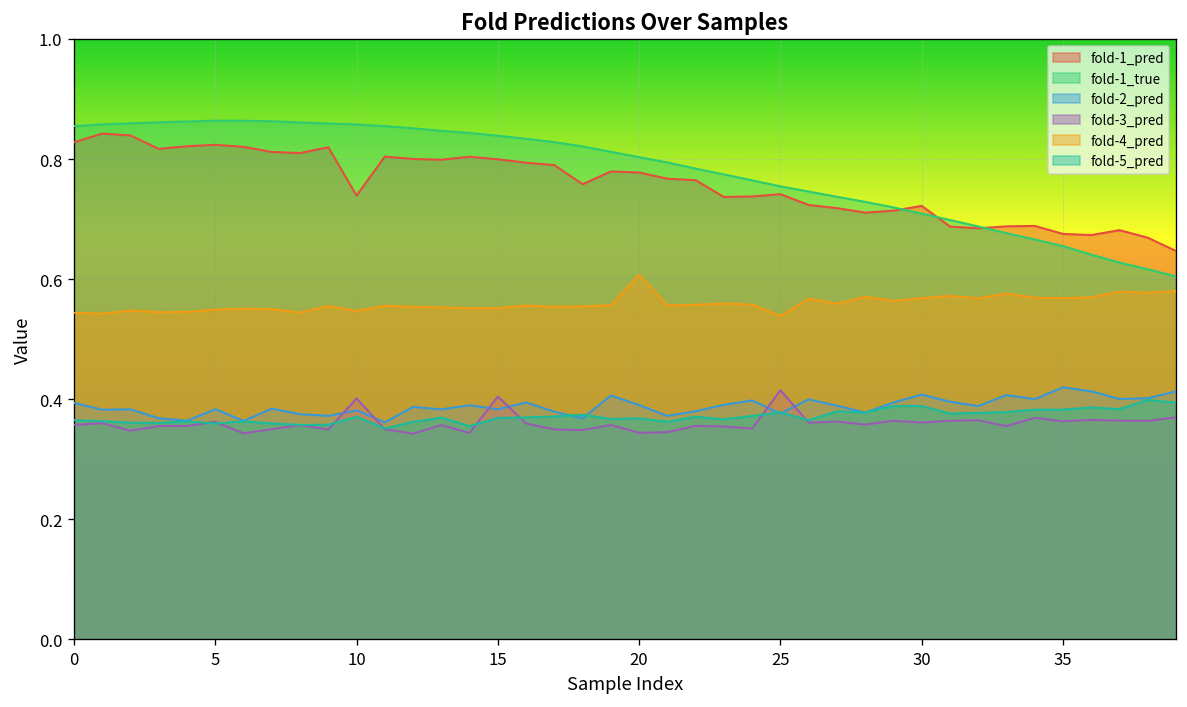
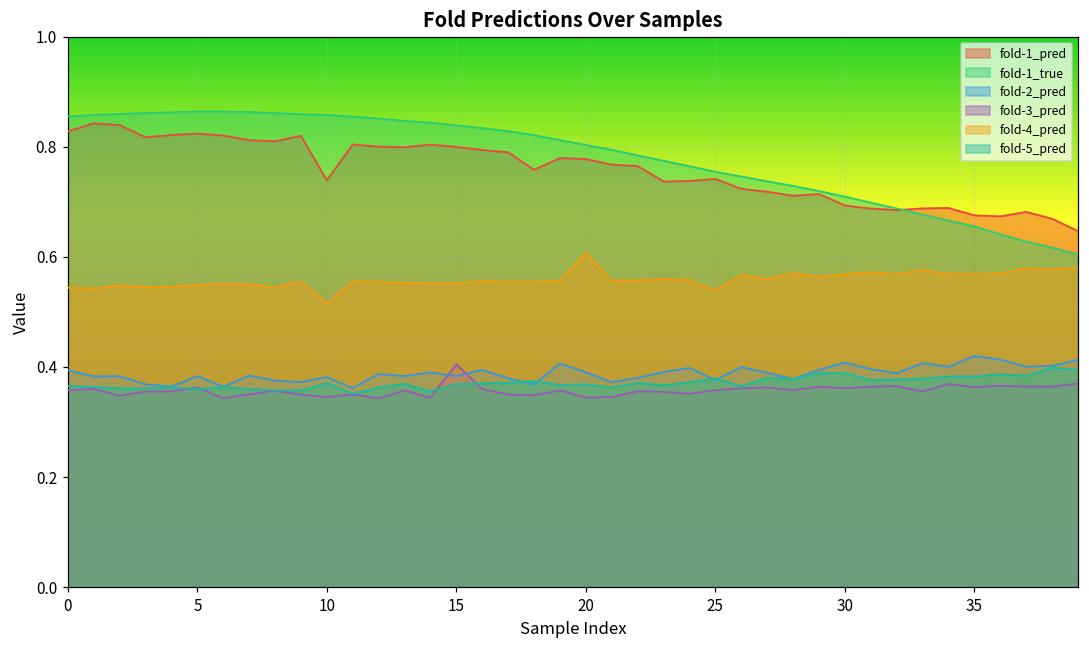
fold-3_pred, 10: 0.40 -> 0.35
fold-4_pred, 10: 0.55 -> 0.52
fold-3_pred, 25: 0.42 -> 0.36
fold-1_pred, 30: 0.72 -> 0.69
